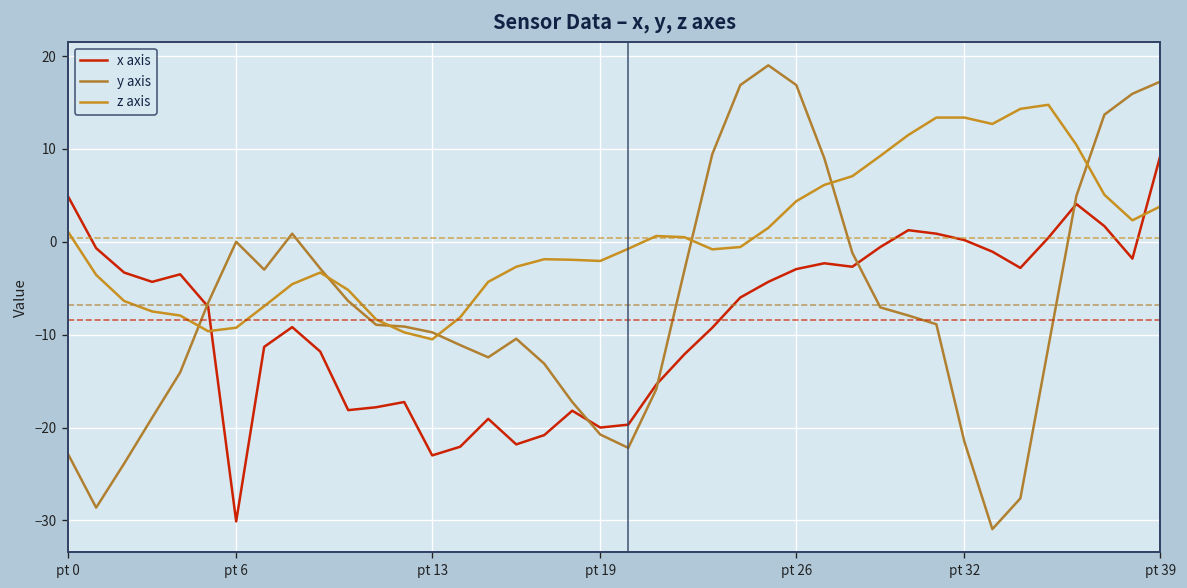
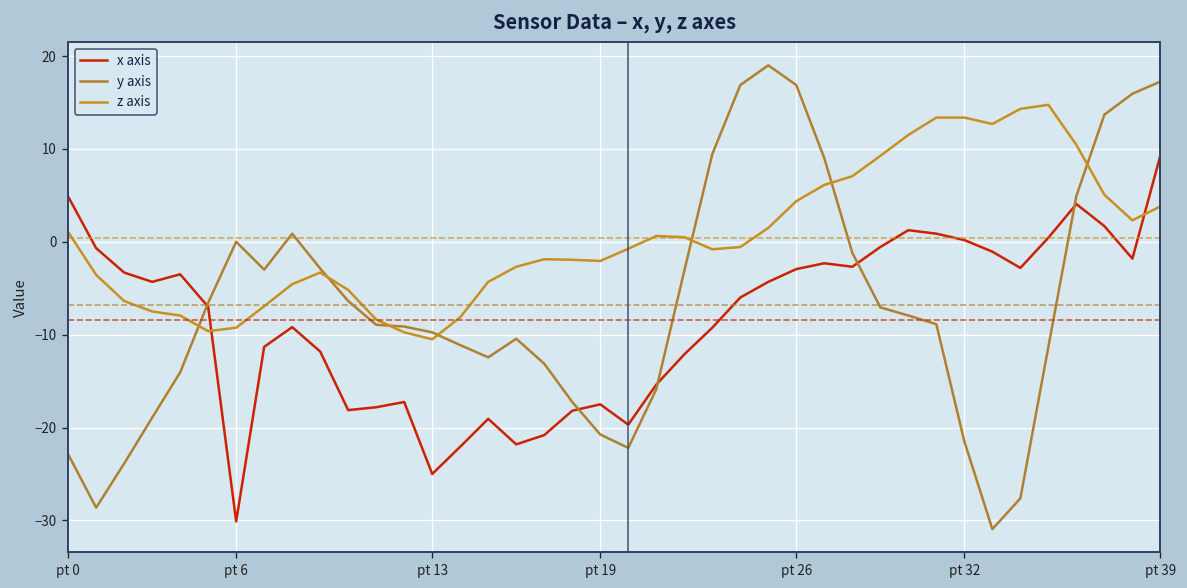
x axis, pt 13: -23 -> -25
x axis, pt 19: -20 -> -18
